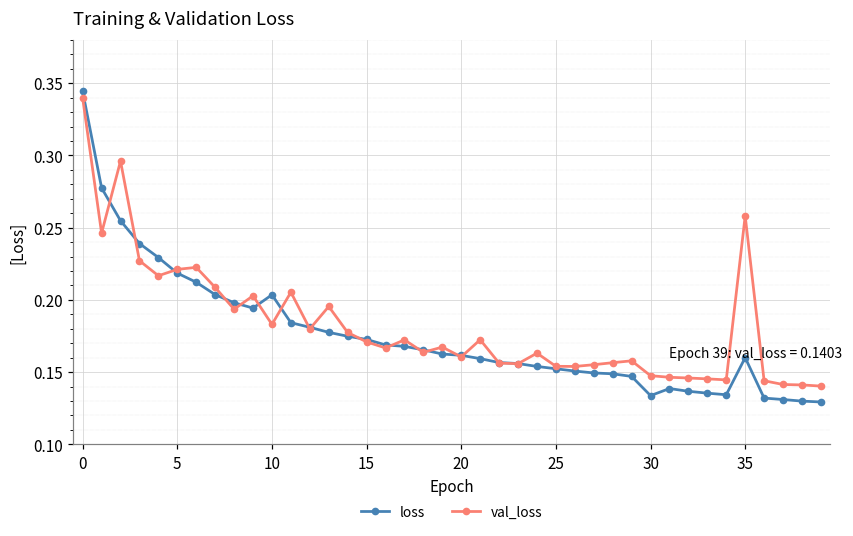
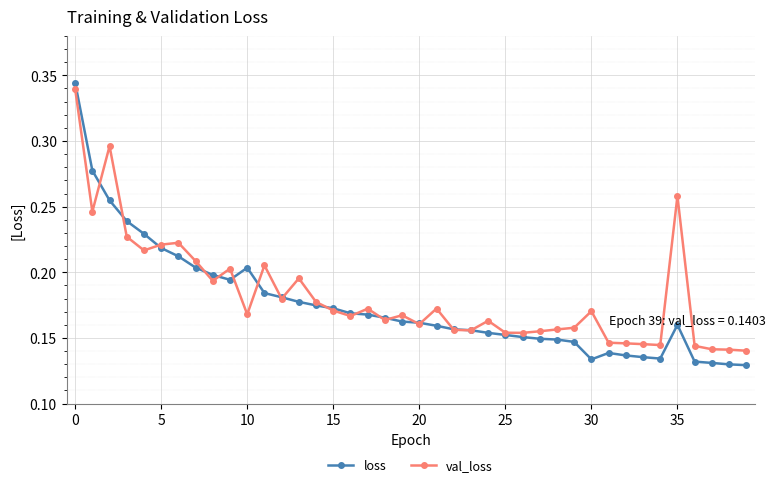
val_loss, 10: 0.183 -> 0.168
val_loss, 30: 0.148 -> 0.170
